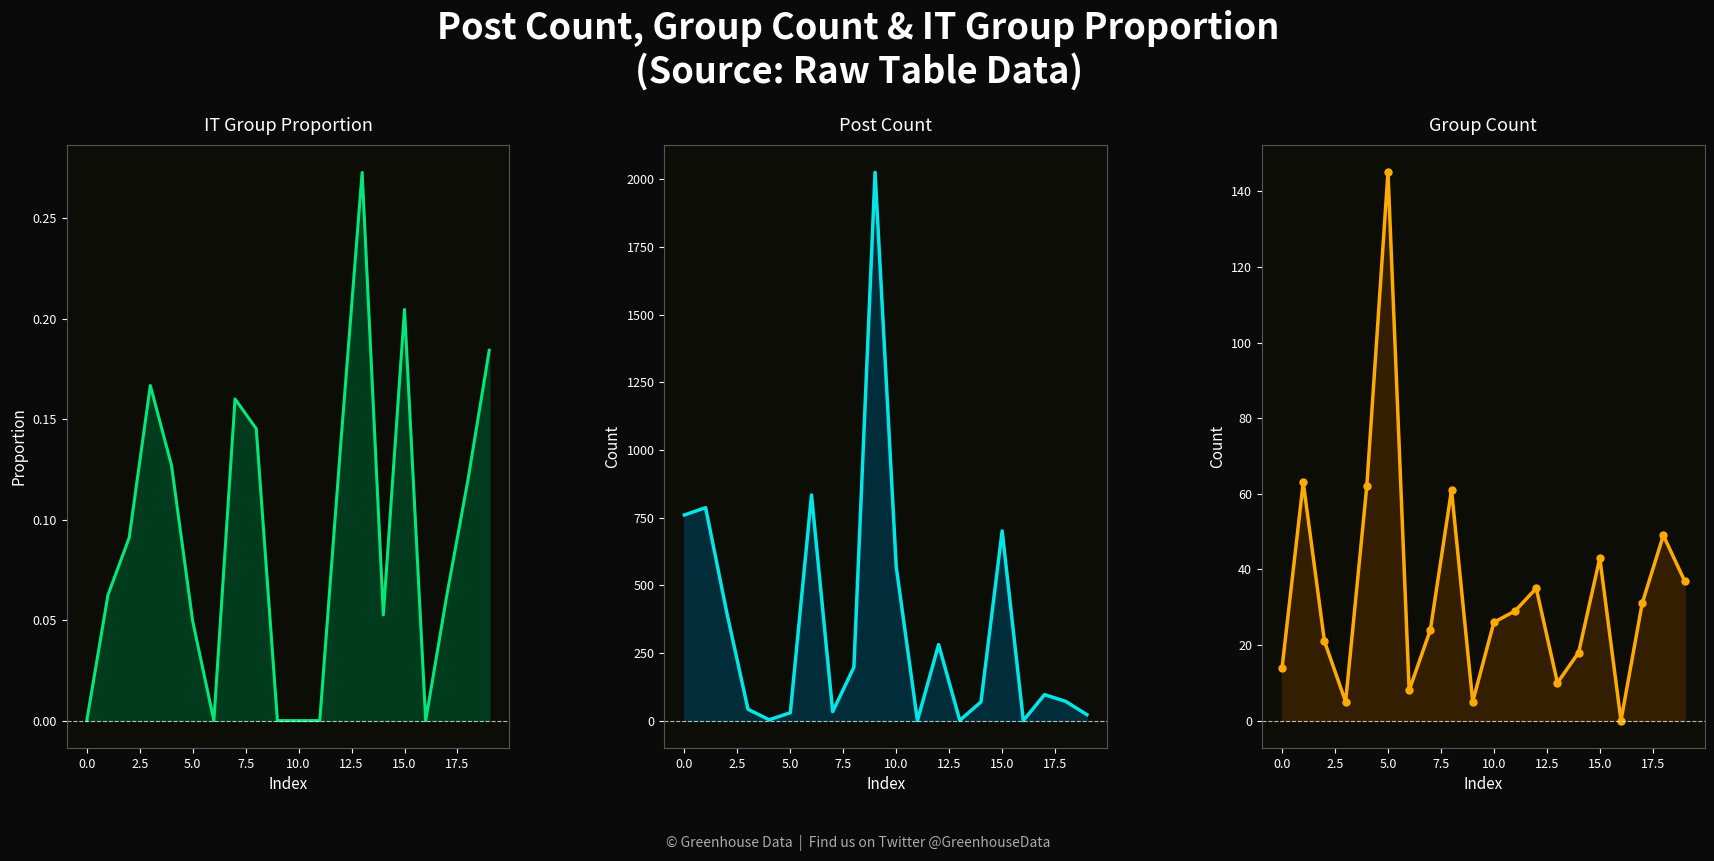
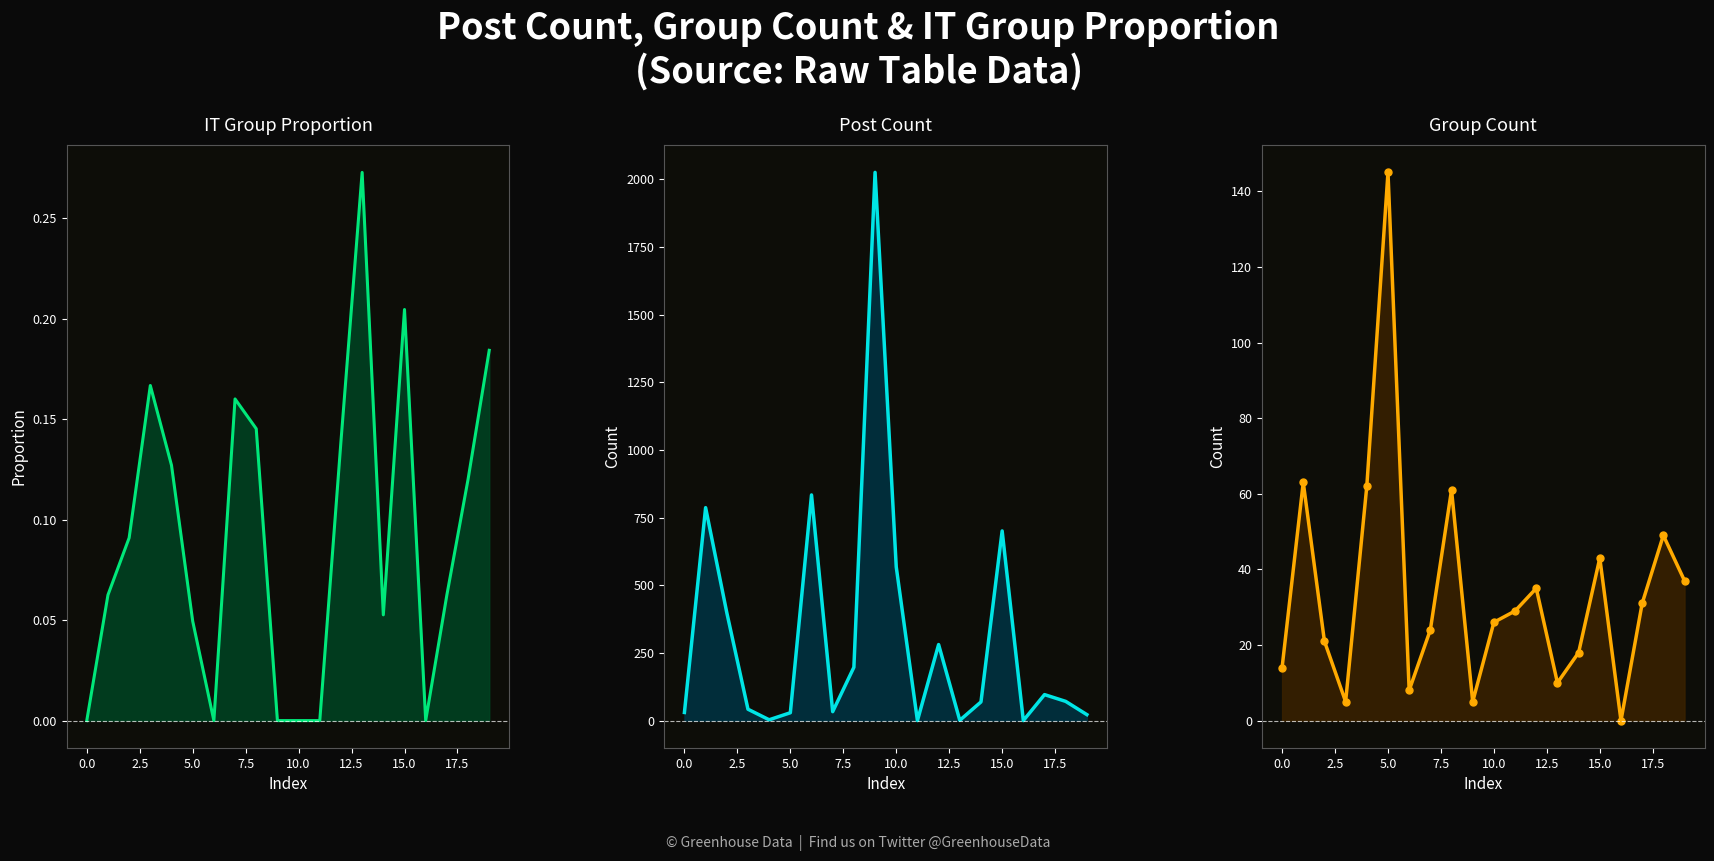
Post Count, 0.0: 760 -> 30
